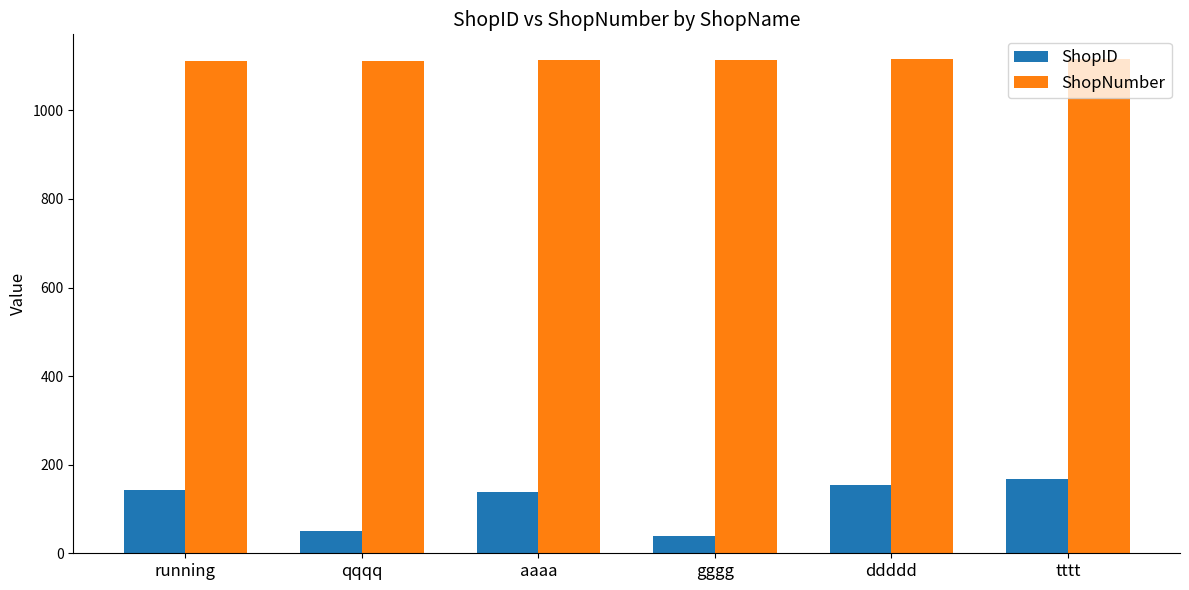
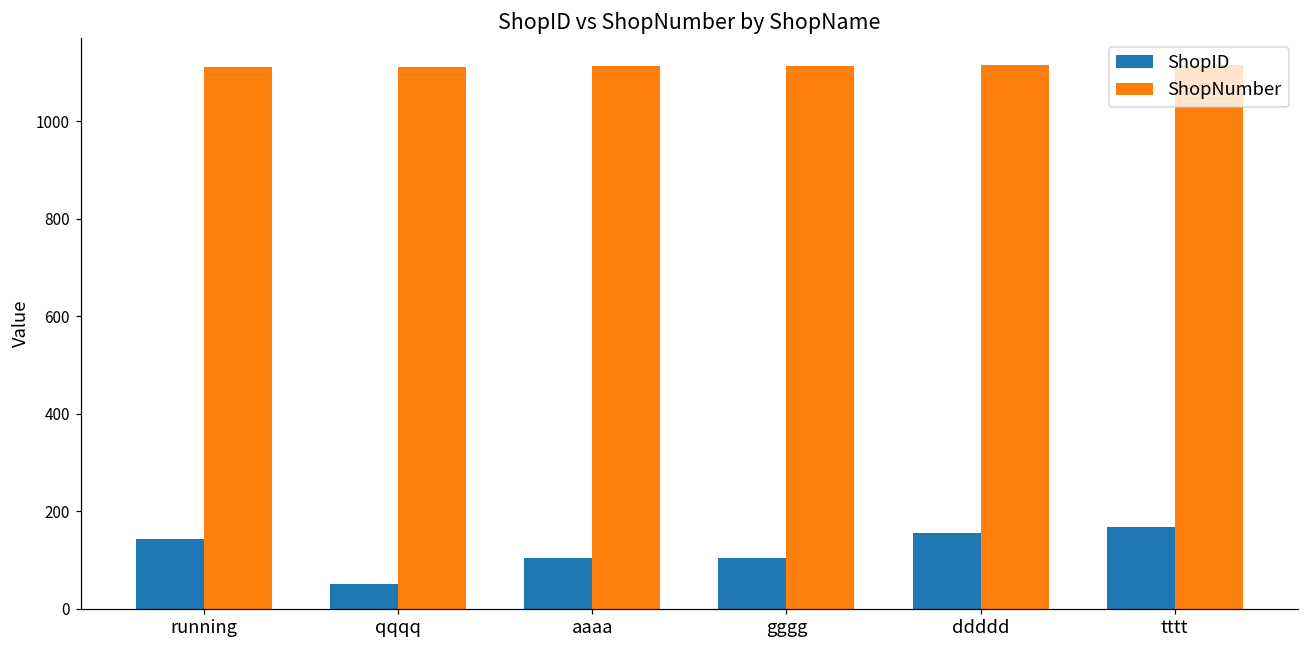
ShopID, aaaa: 140 -> 100
ShopID, gggg: 40 -> 100
